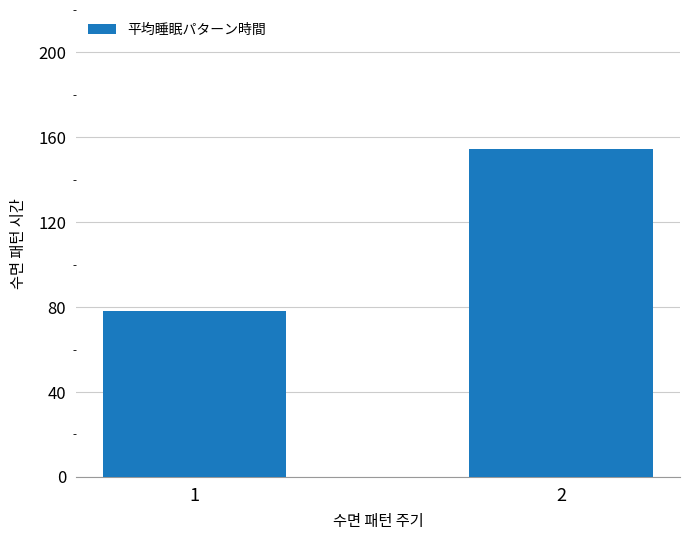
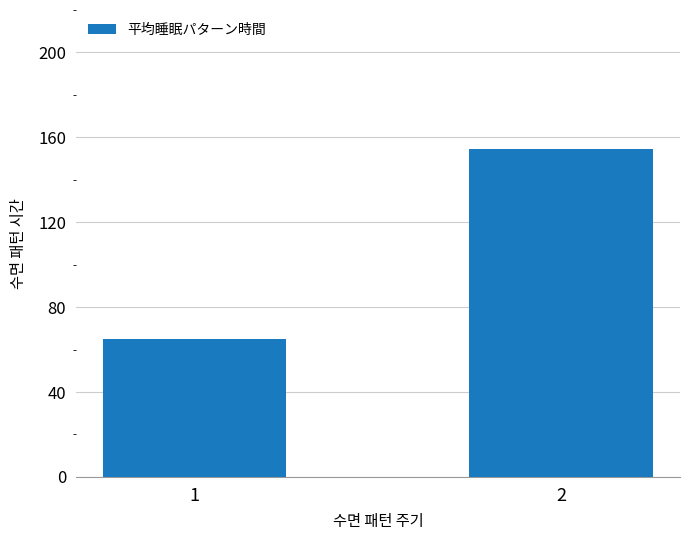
1: 78 -> 65
